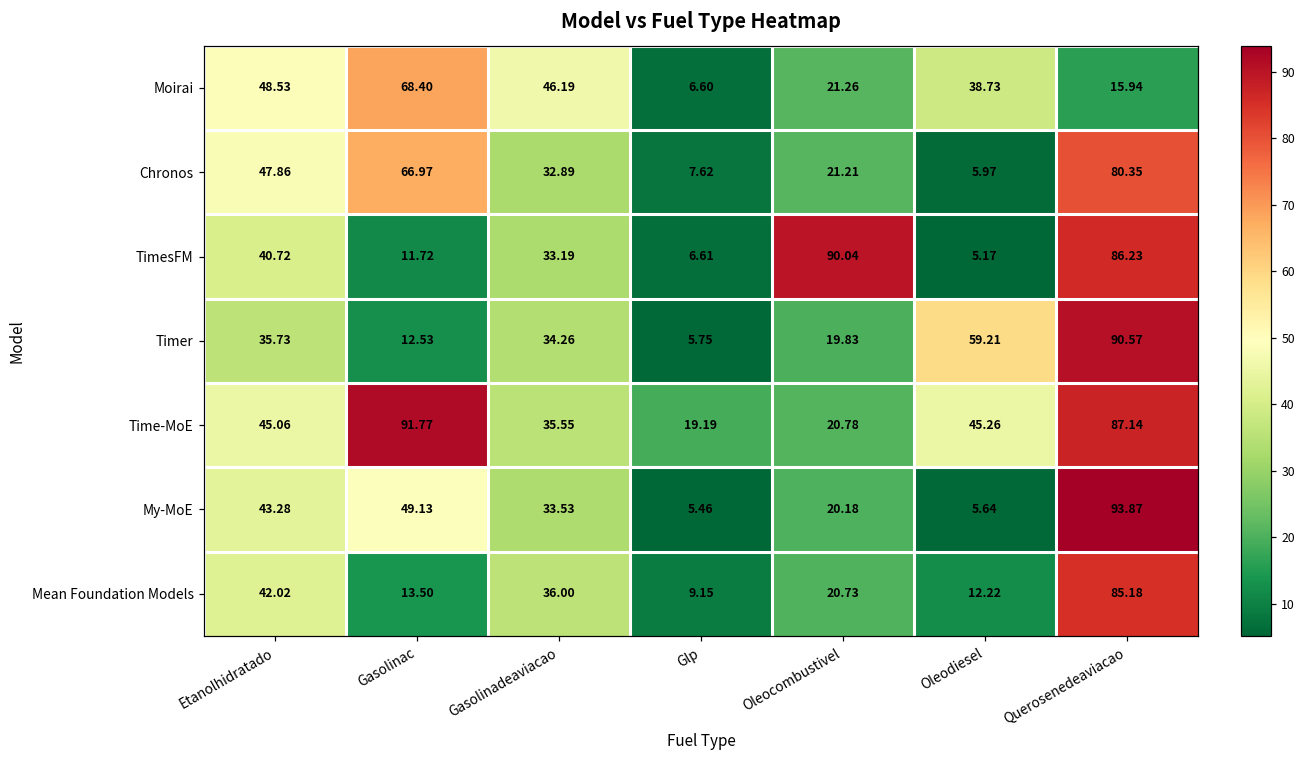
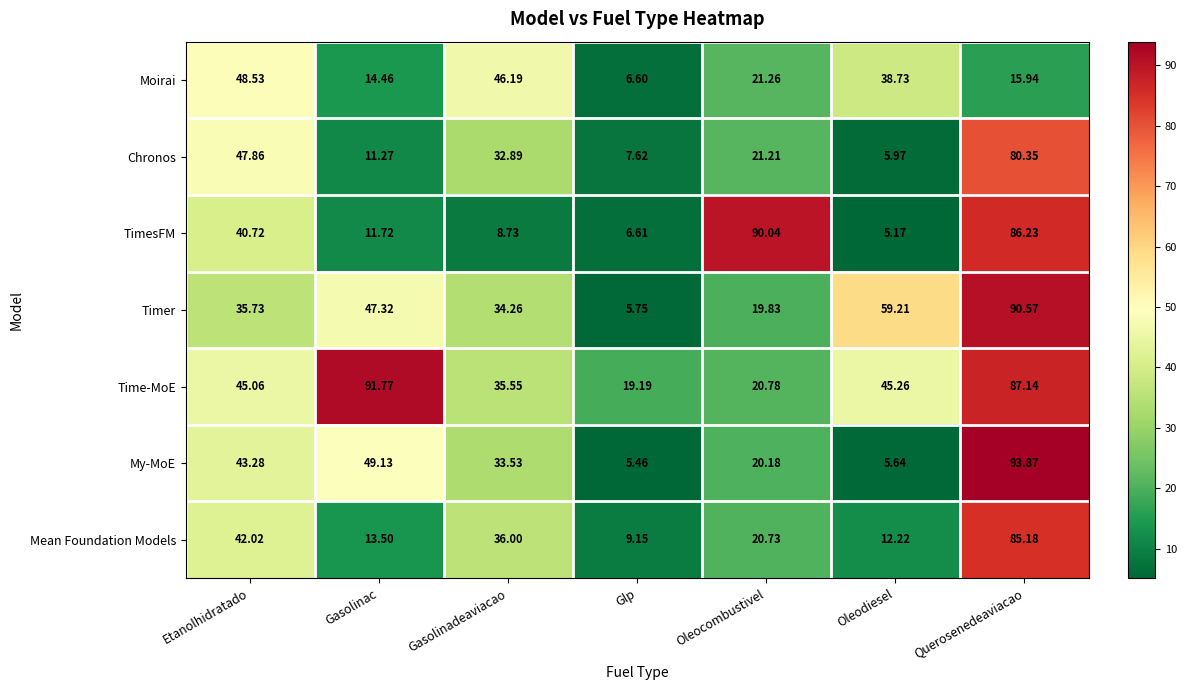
Moirai, Gasolinac: 68.40 -> 14.46
Chronos, Gasolinac: 66.97 -> 11.27
TimesFM, Gasolinadeaviacao: 33.19 -> 8.73
Timer, Gasolinac: 12.53 -> 47.32
